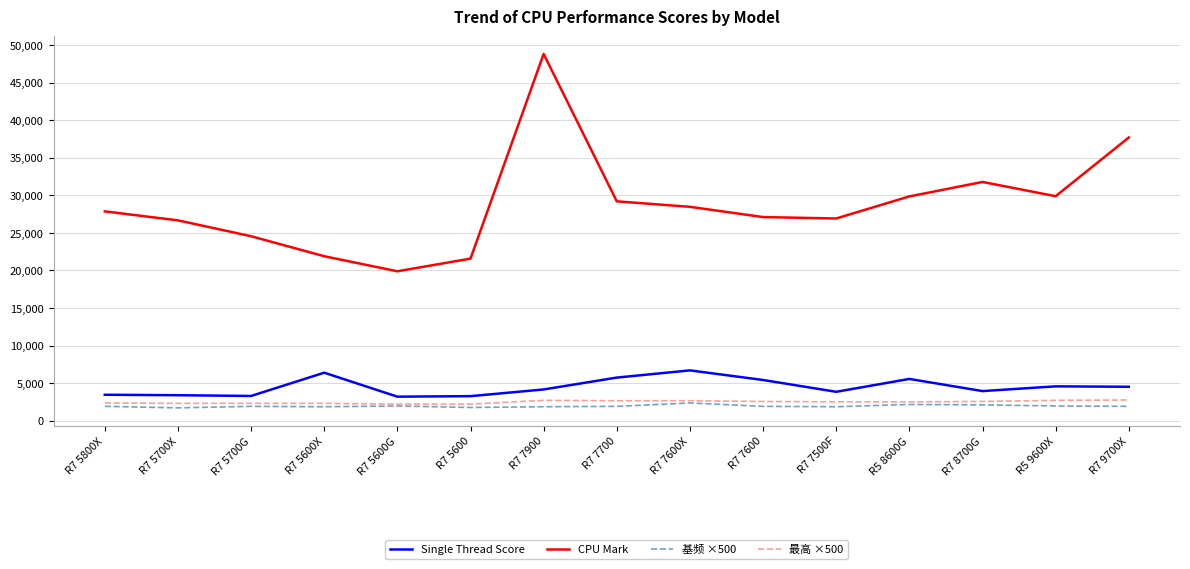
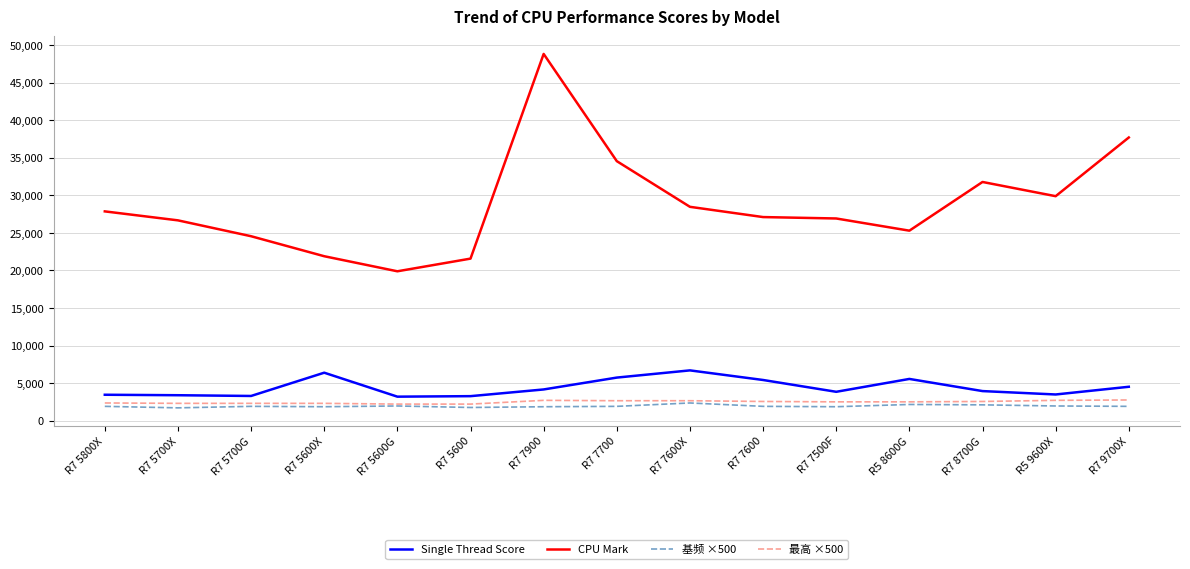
CPU Mark, R7 7700: 29,000 -> 35,000
CPU Mark, R5 8600G: 30,000 -> 25,000
Single Thread Score, R5 9600X: 5,000 -> 3,000
